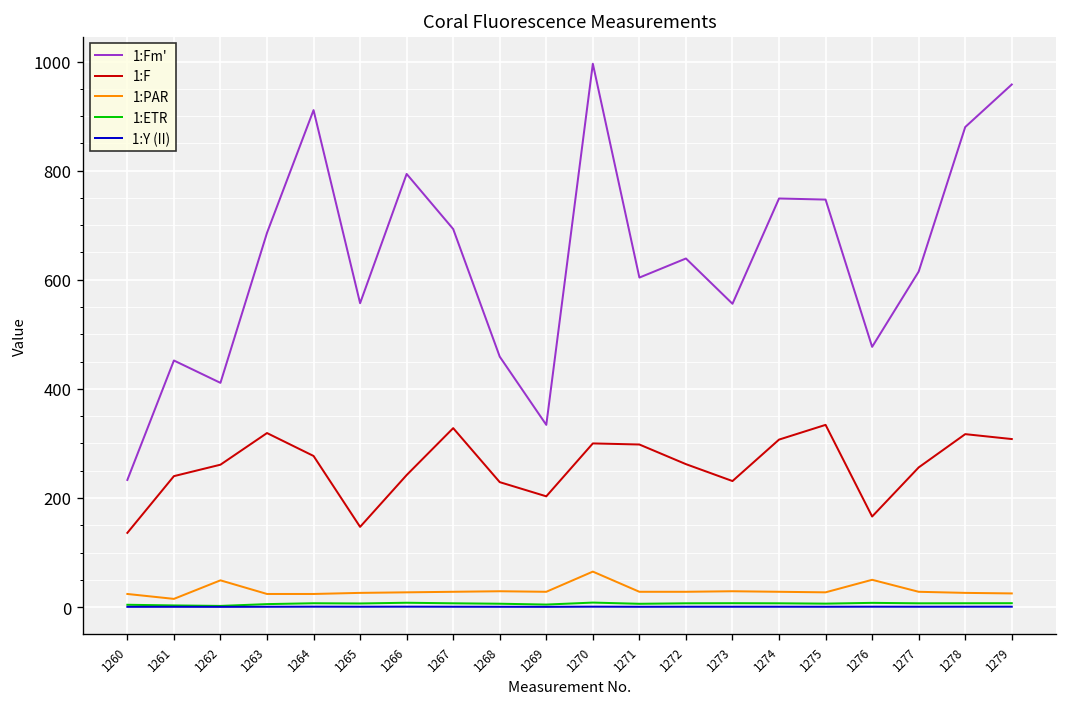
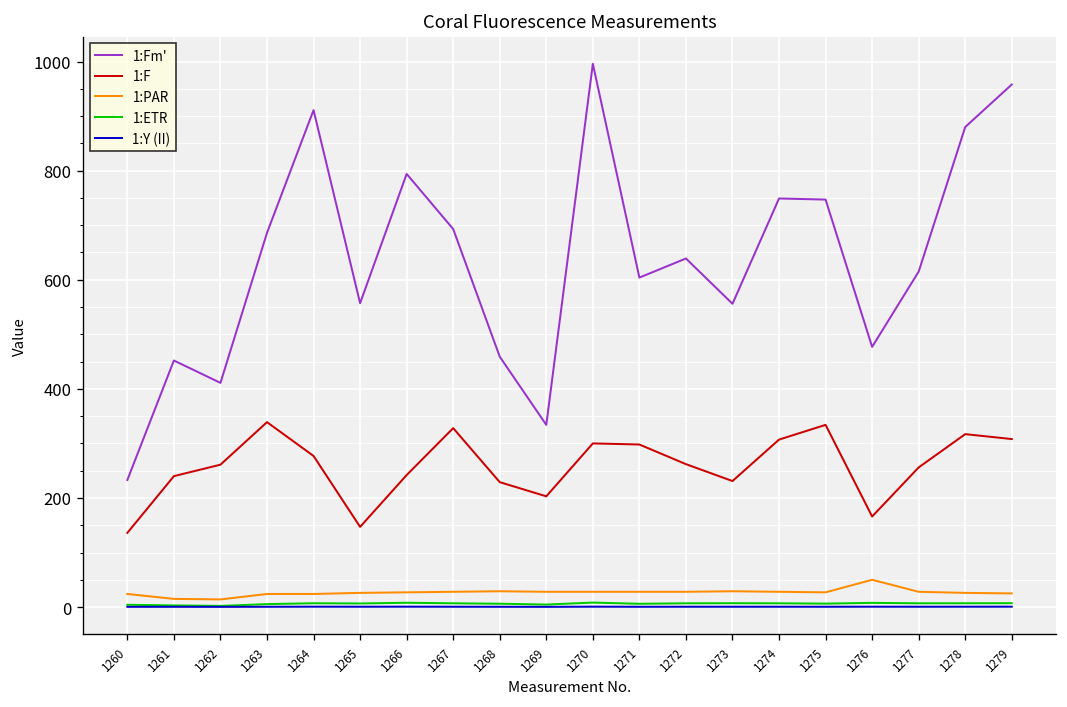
1:PAR, 1262: 50 -> 10
1:F, 1263: 320 -> 340
1:PAR, 1270: 70 -> 30
